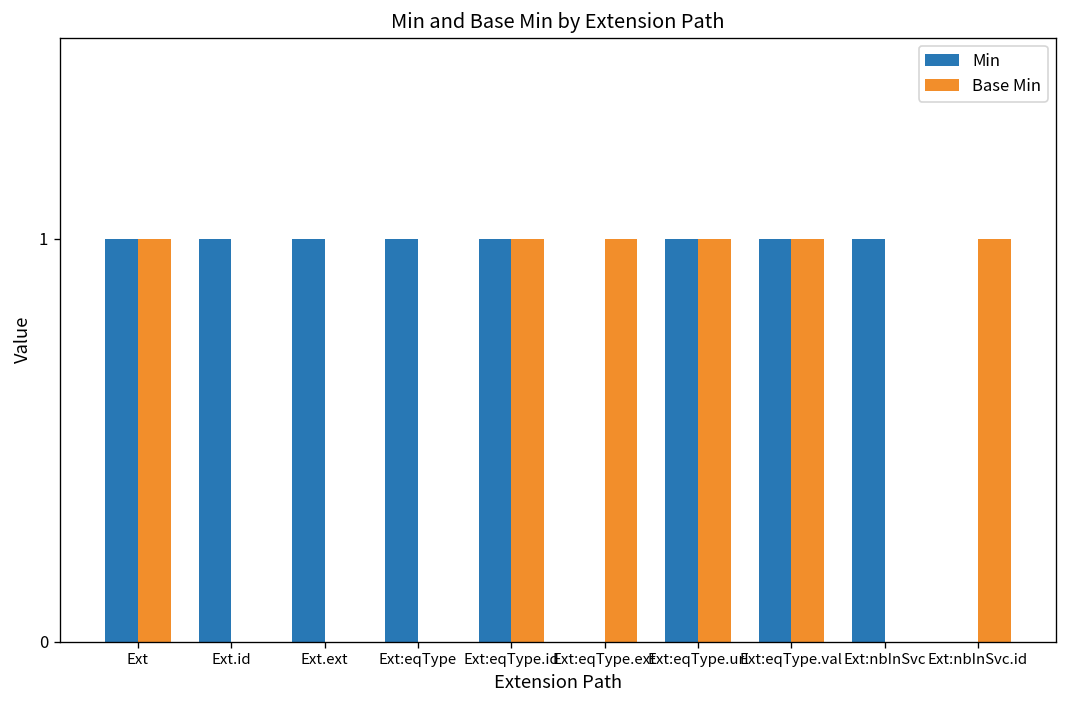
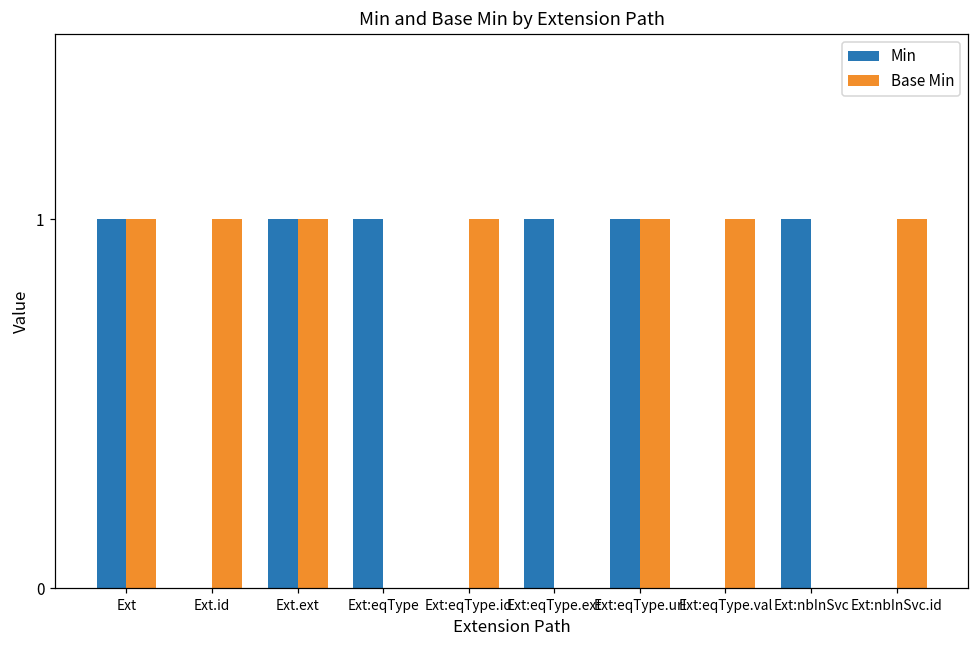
Min, Ext.id: 1 -> 0
Base Min, Ext.id: 0 -> 1
Base Min, Ext.ext: 0 -> 1
Min, Ext:eqType.id: 1 -> 0
Min, Ext:eqType.ext: 0 -> 1
Base Min, Ext:eqType.ext: 1 -> 0
Min, Ext:eqType.val: 1 -> 0
